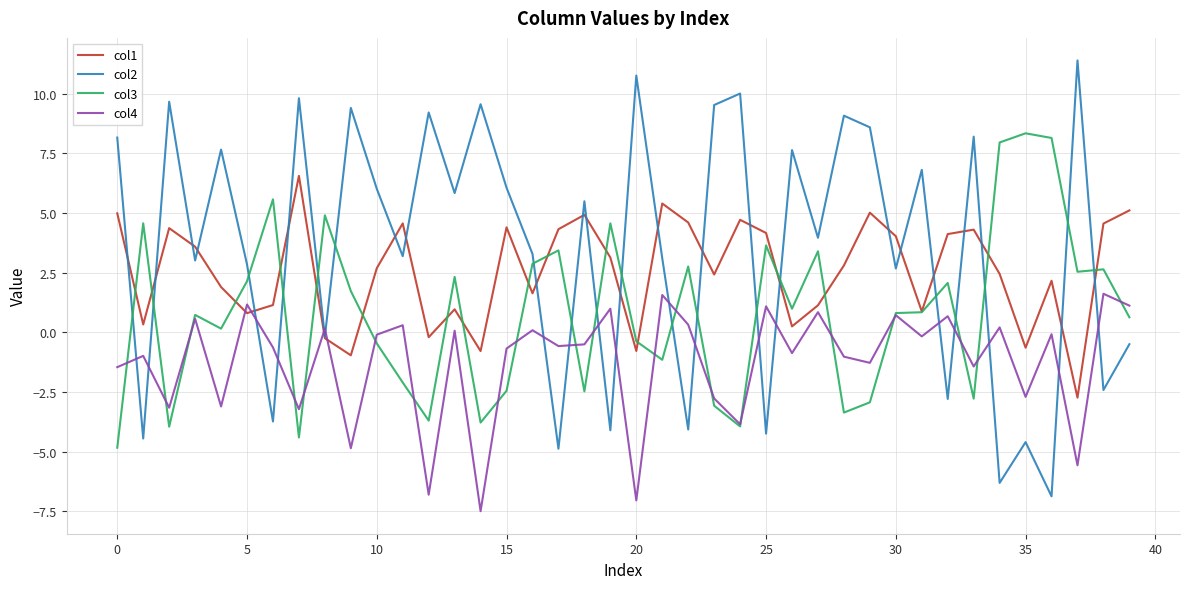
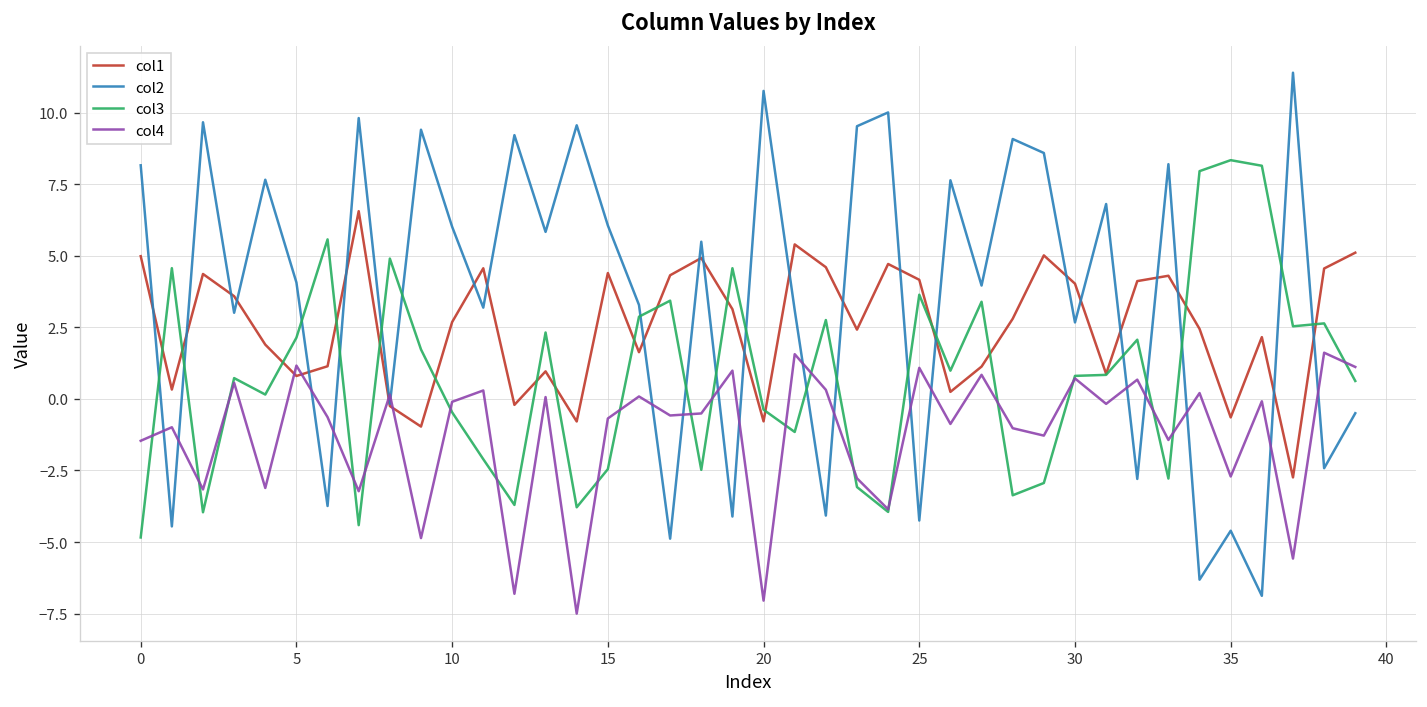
col2, 5: 2.8 -> 4.1
